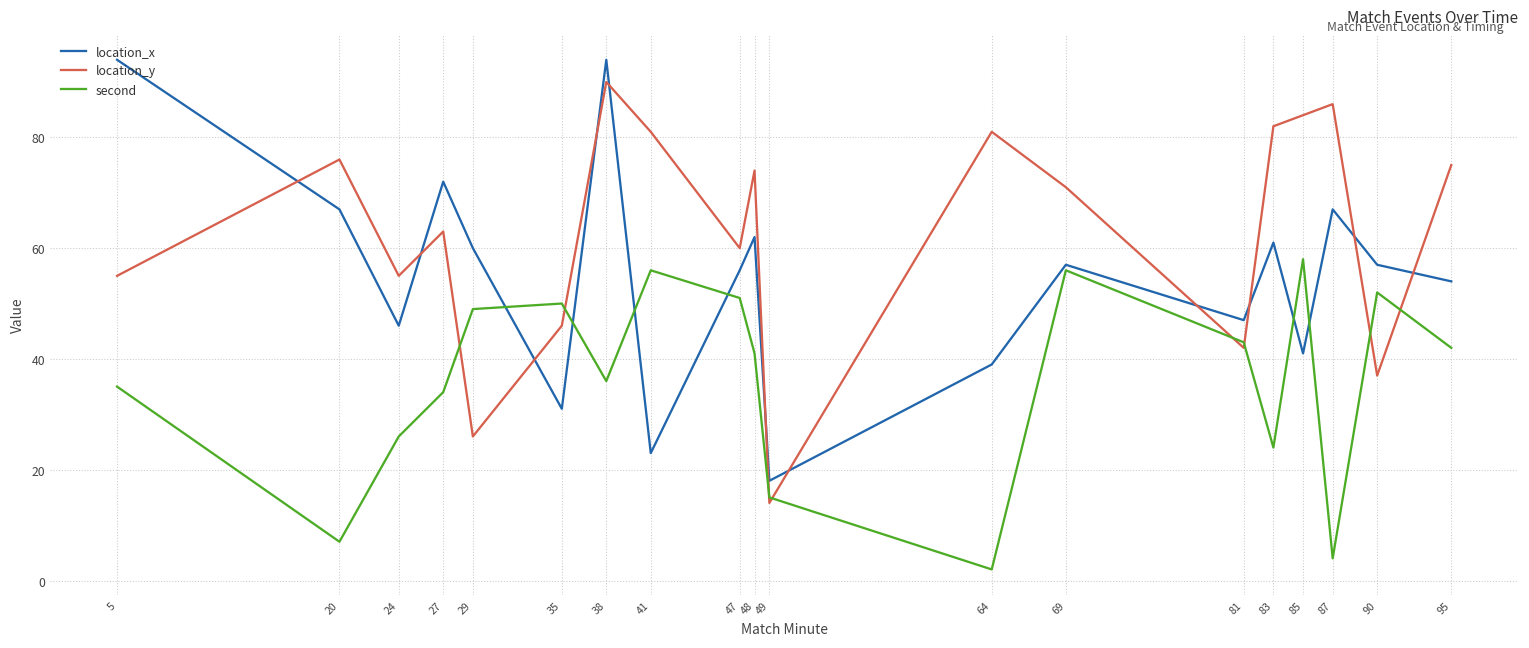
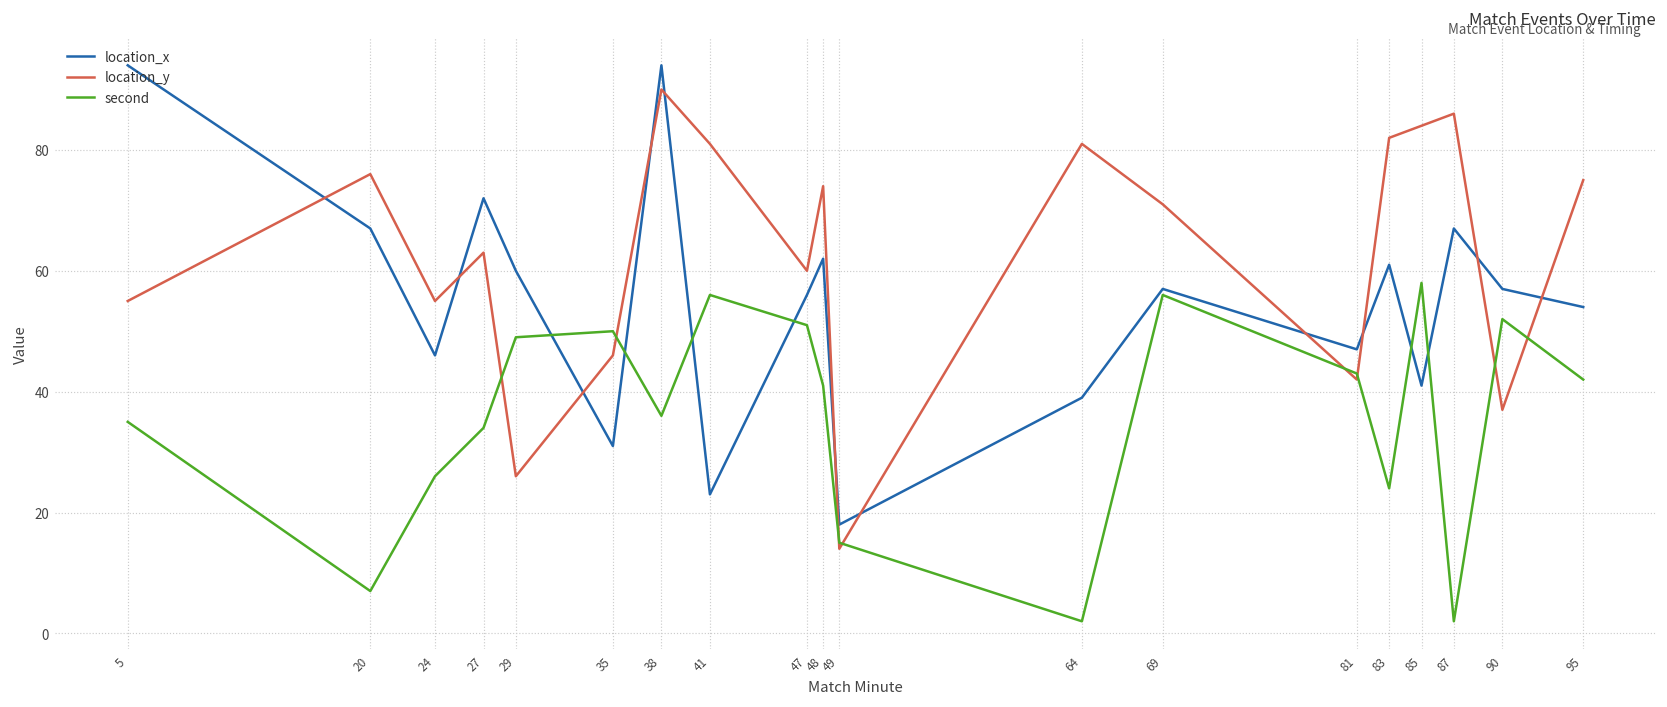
second, 87: 4 -> 2
